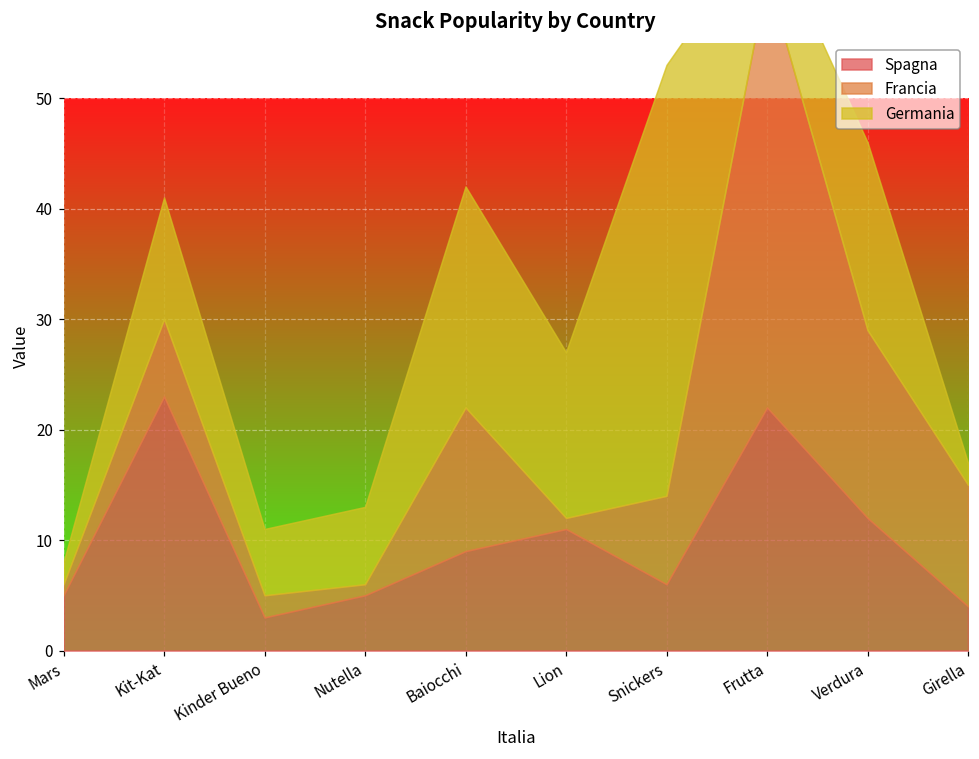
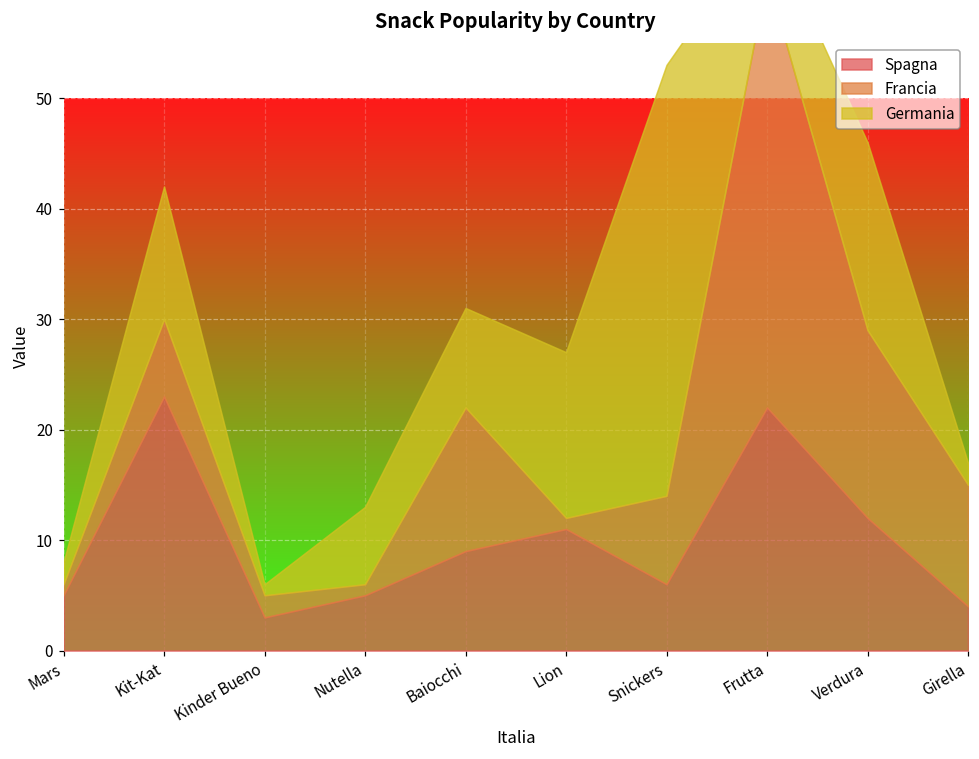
Germania, Kit-Kat: 11 -> 12
Germania, Kinder Bueno: 6 -> 1
Germania, Baiocchi: 20 -> 9
